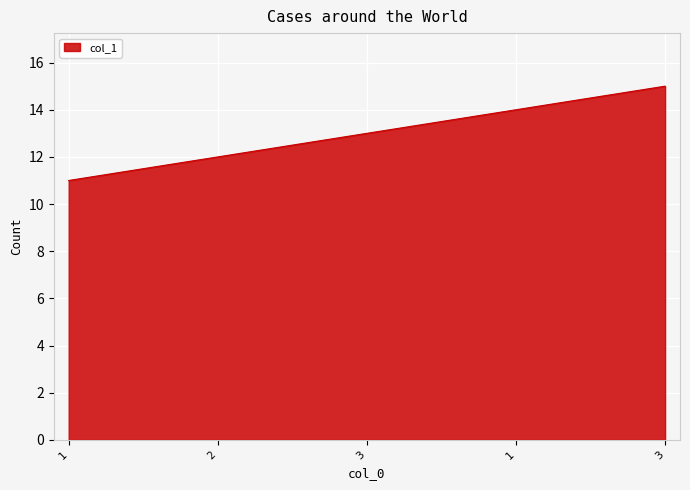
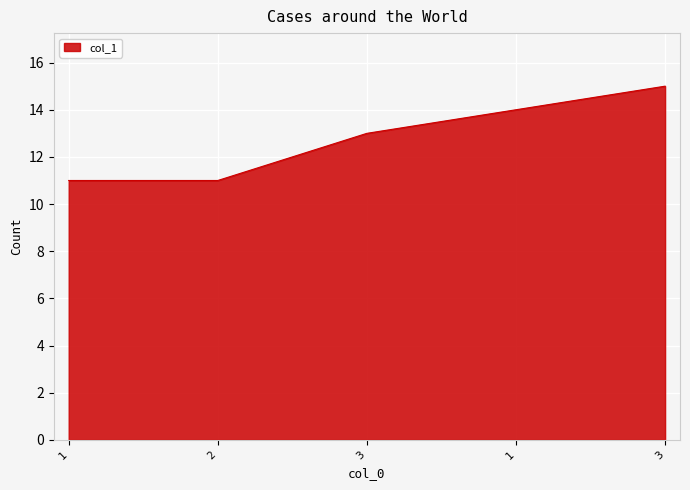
2: 12 -> 11
